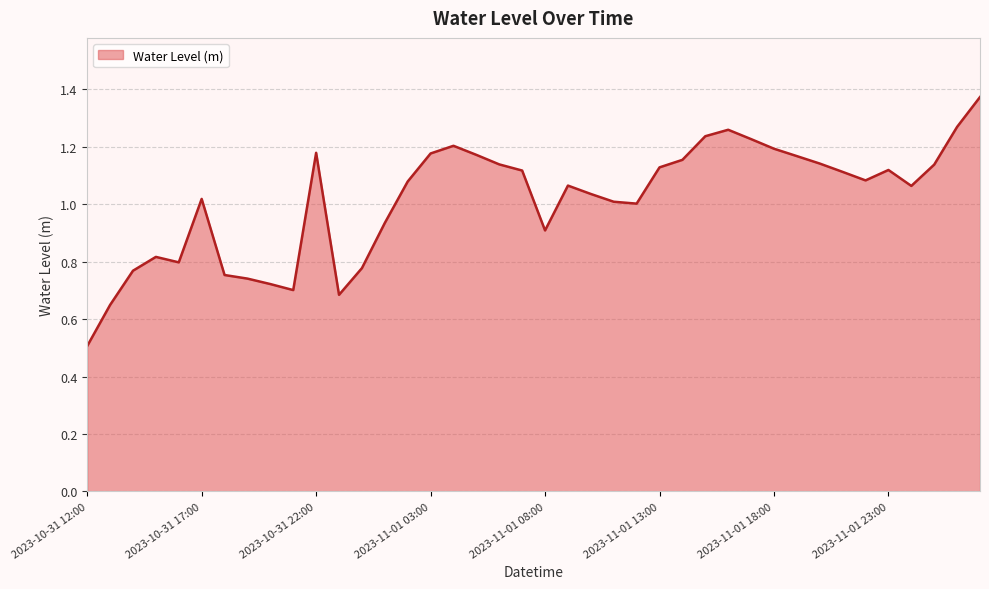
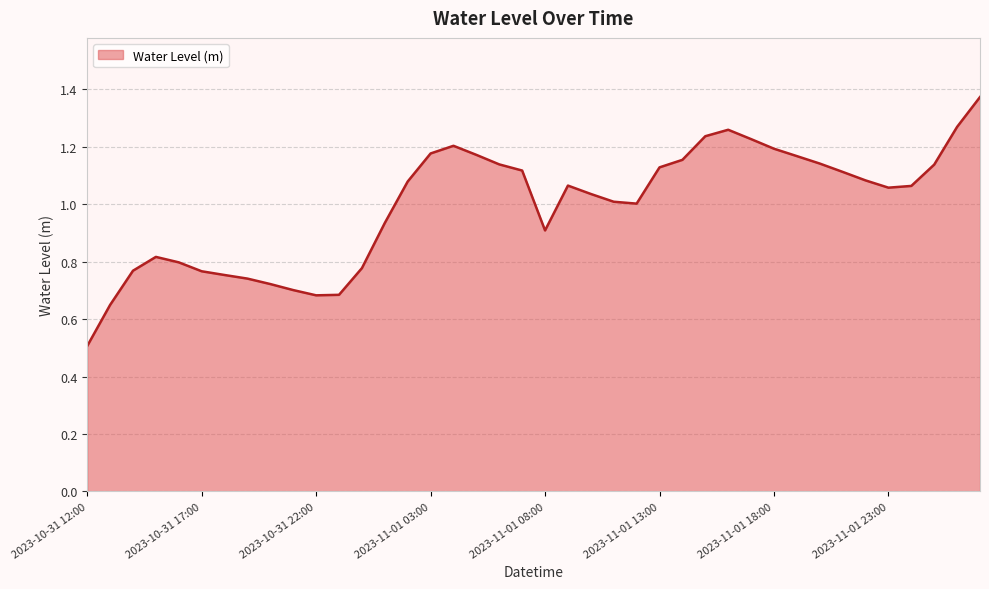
2023-10-31 17:00: 1.02 -> 0.77
2023-10-31 22:00: 1.18 -> 0.68
2023-11-01 23:00: 1.12 -> 1.06
